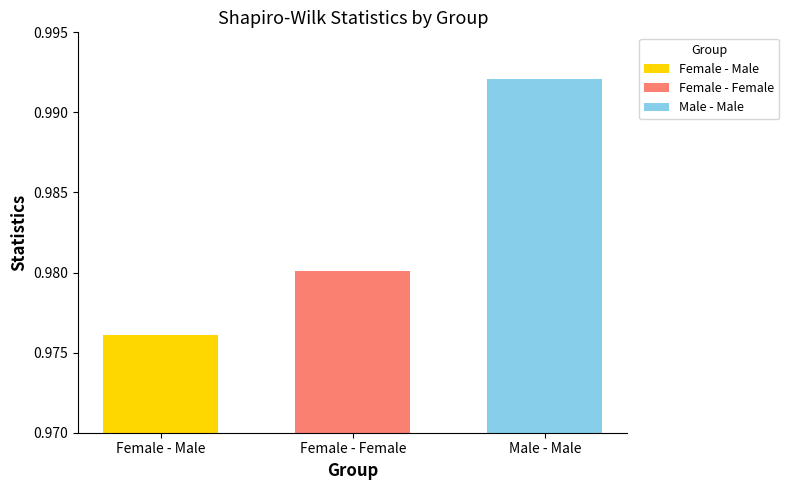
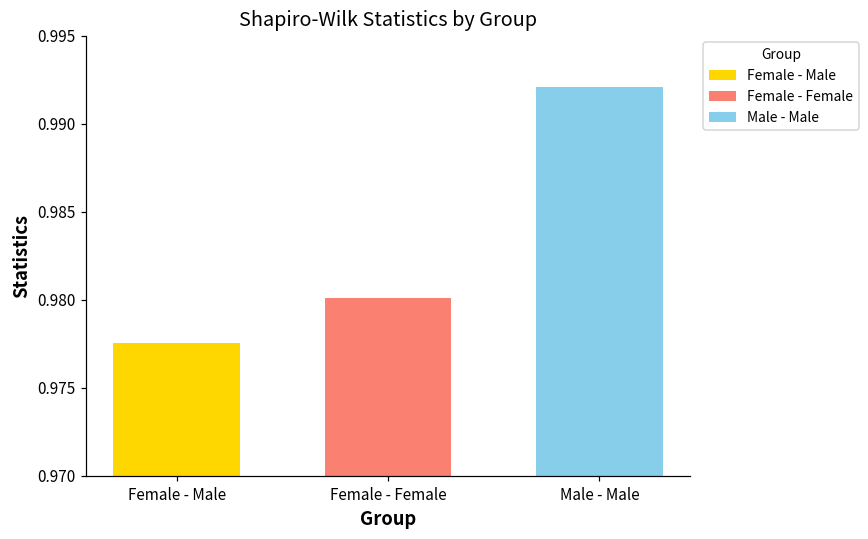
Female - Male: 0.9761 -> 0.9776
